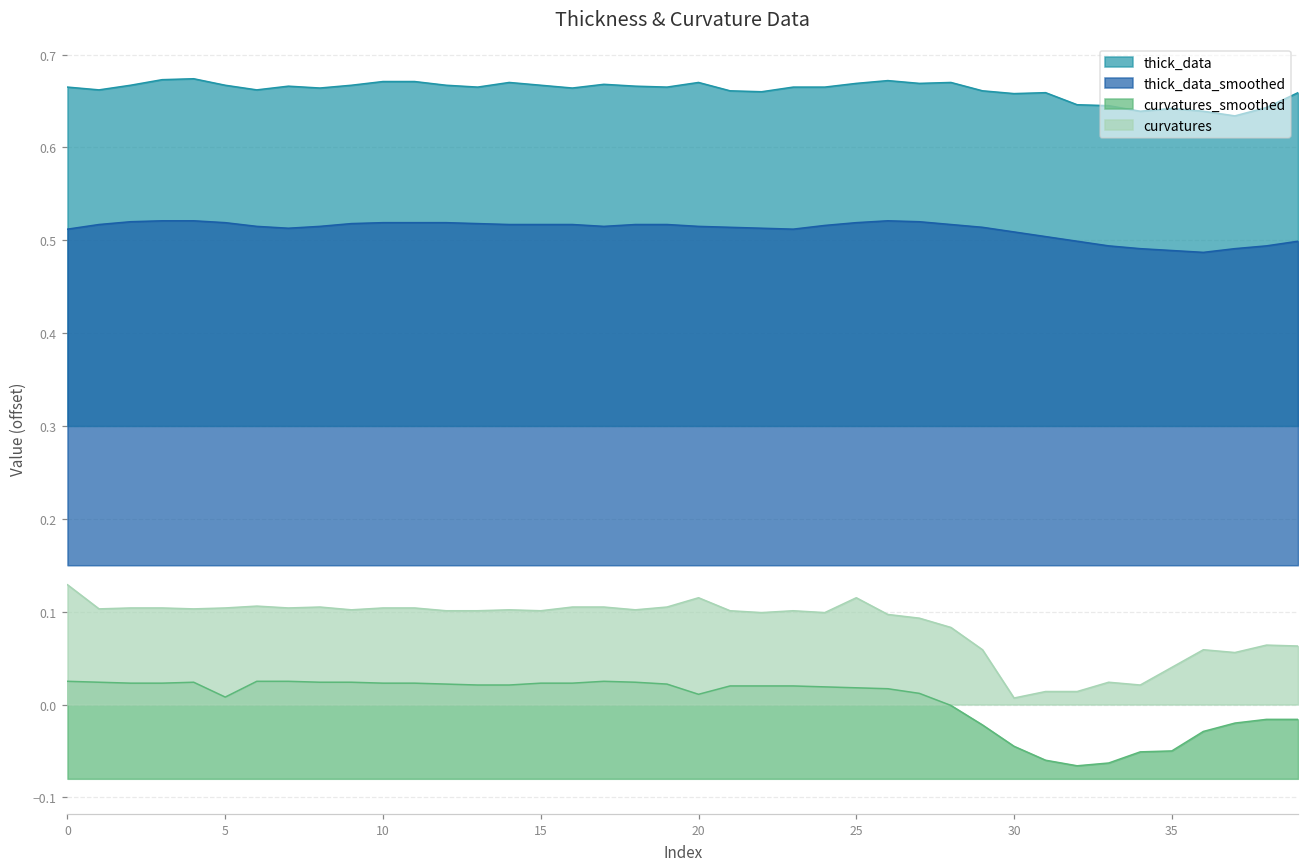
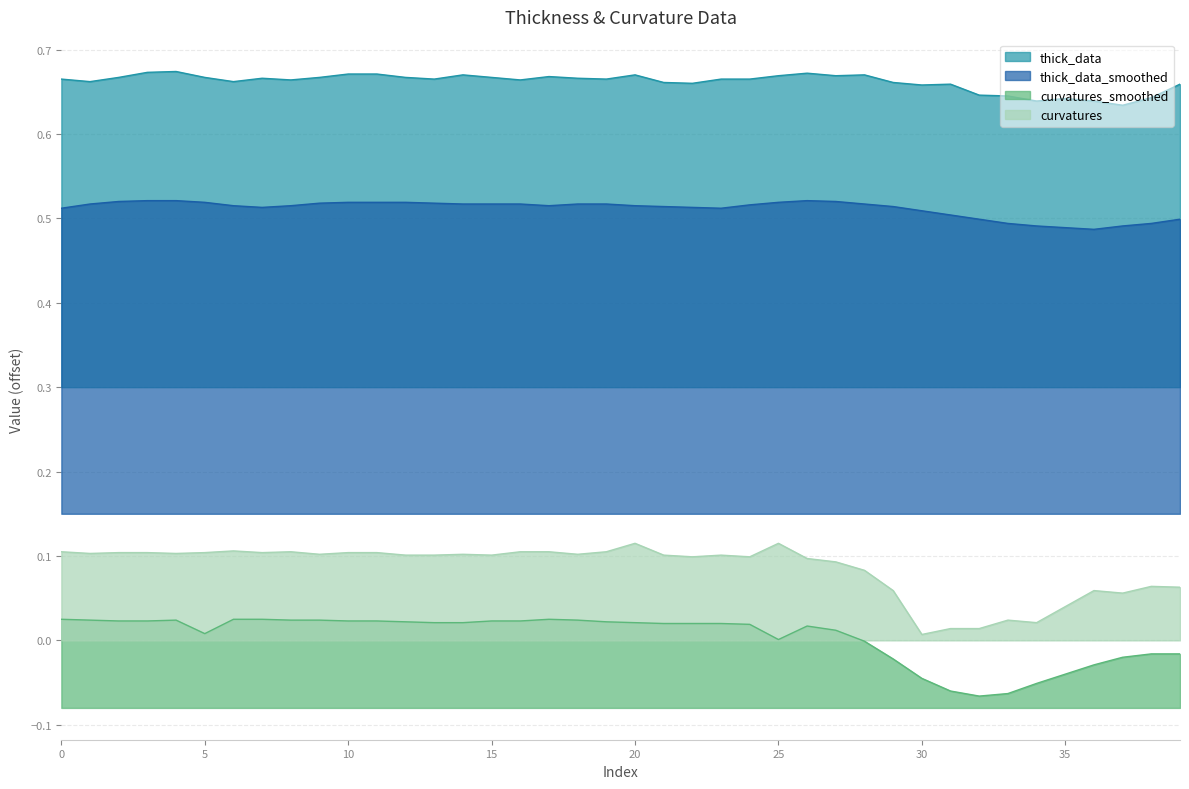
curvatures, 0: 0.13 -> 0.11
curvatures_smoothed, 20: 0.01 -> 0.02
curvatures_smoothed, 25: 0.02 -> 0.00
curvatures_smoothed, 35: -0.05 -> -0.04
